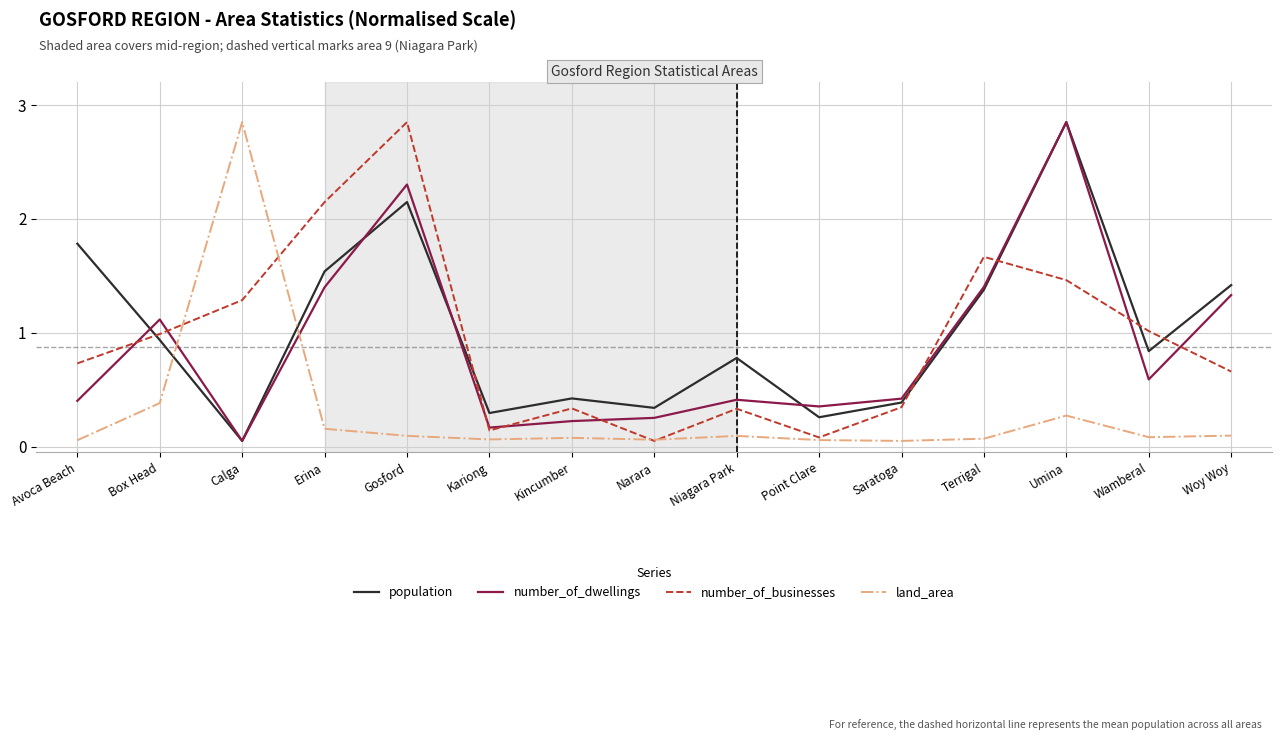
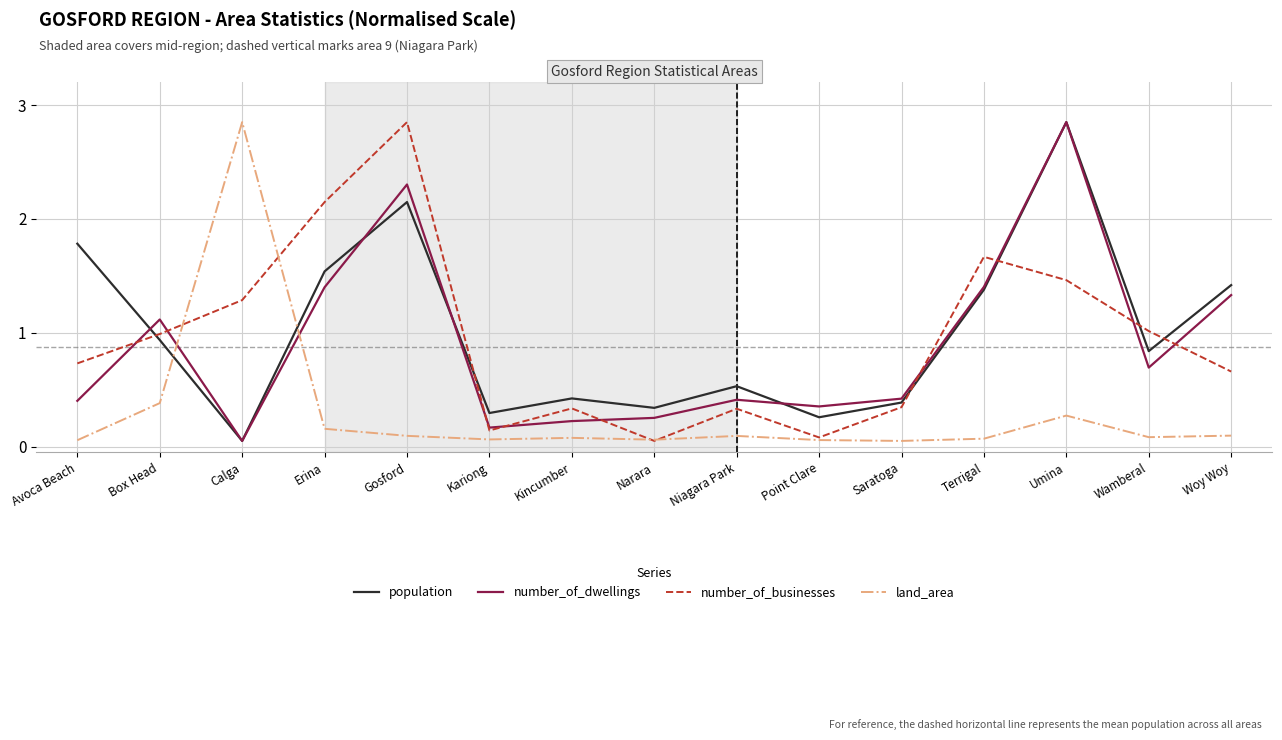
population, Niagara Park: 0.78 -> 0.53
number_of_dwellings, Wamberal: 0.59 -> 0.69
